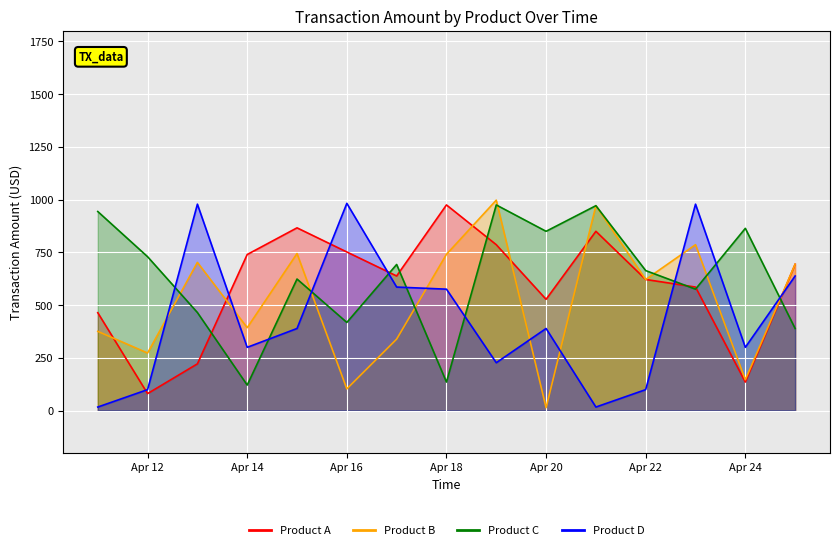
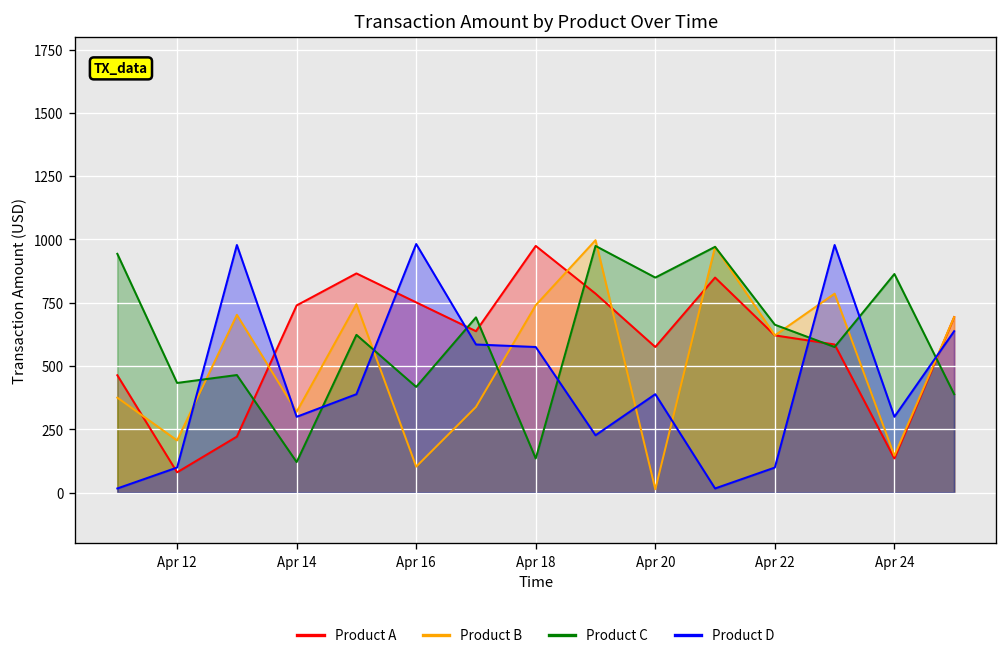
Product B, Apr 12: 270 -> 210
Product C, Apr 12: 730 -> 430
Product B, Apr 14: 390 -> 320
Product A, Apr 20: 530 -> 580
